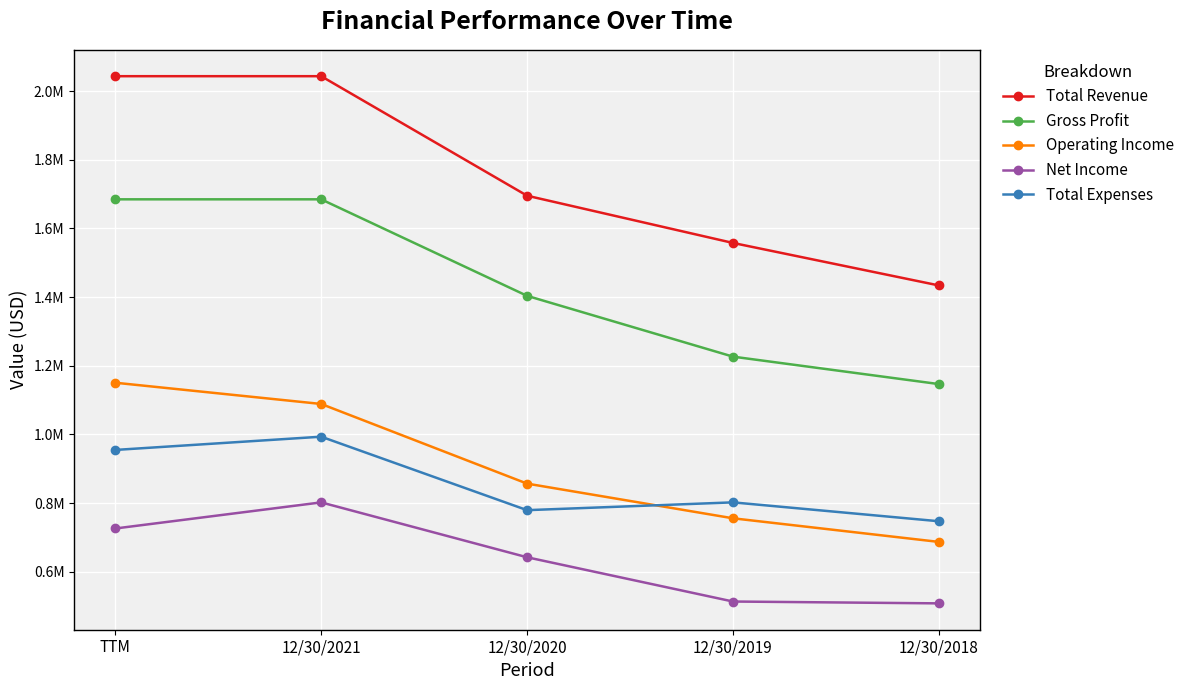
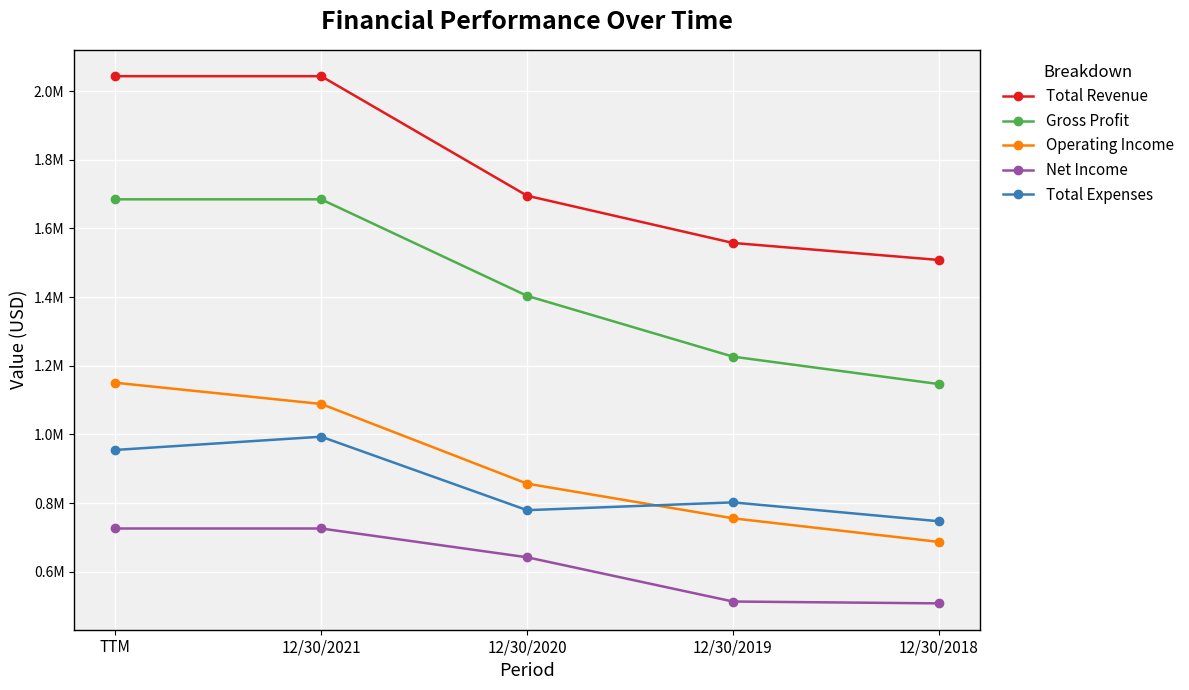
Net Income, 12/30/2021: 800000 -> 730000
Total Revenue, 12/30/2018: 1430000 -> 1510000
